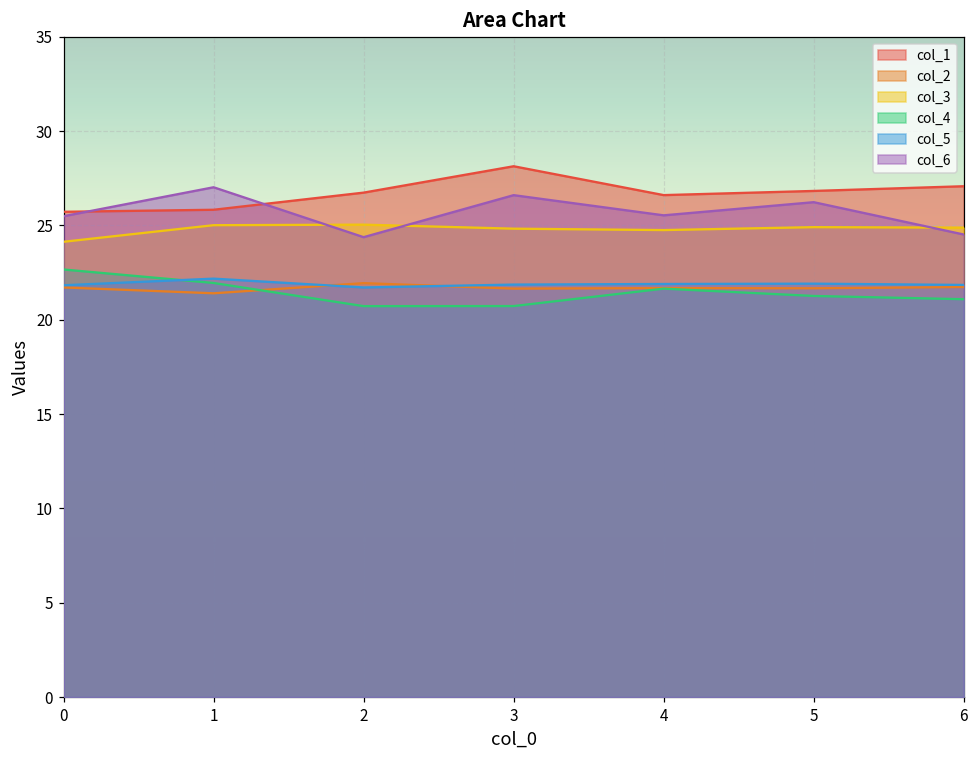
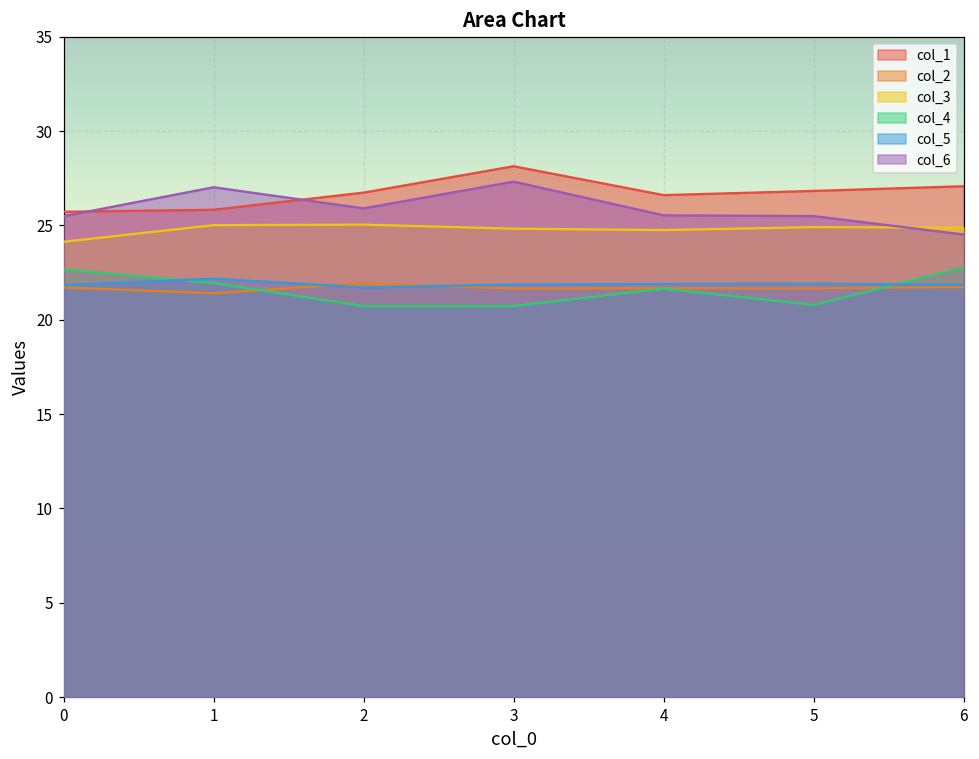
col_6, 2: 24.4 -> 25.9
col_6, 3: 26.6 -> 27.3
col_4, 5: 21.3 -> 20.8
col_6, 5: 26.2 -> 25.5
col_4, 6: 21.1 -> 22.8
